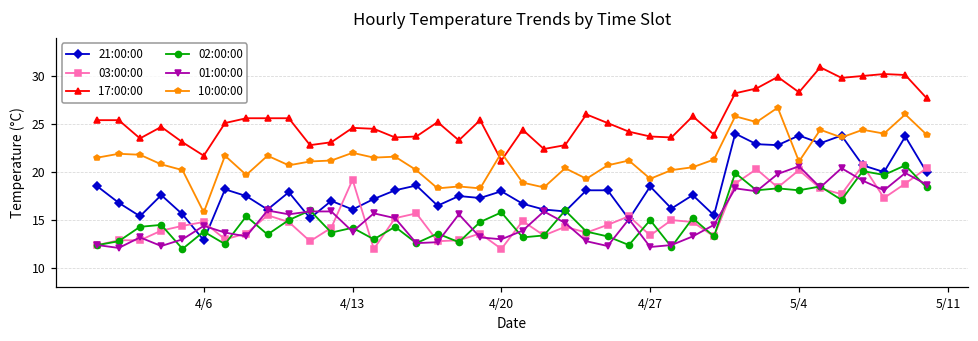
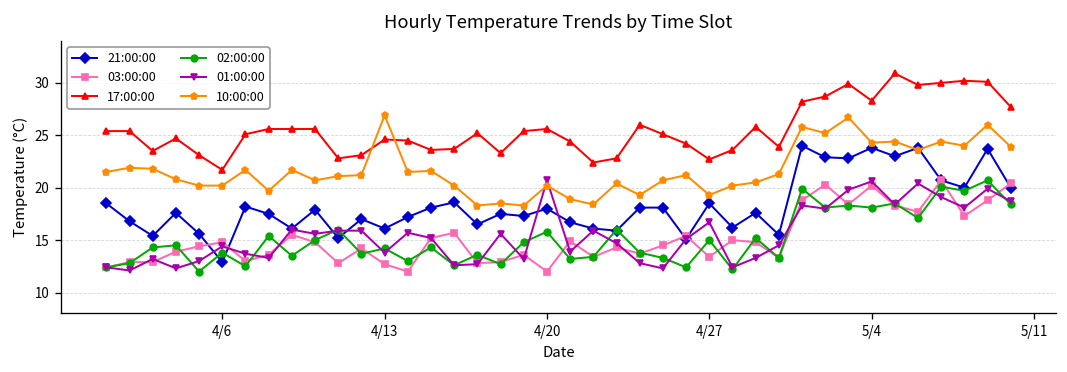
10:00:00, 4/6: 16 -> 20
03:00:00, 4/13: 19 -> 13
10:00:00, 4/13: 22 -> 27
17:00:00, 4/20: 21 -> 26
01:00:00, 4/20: 13 -> 21
10:00:00, 4/20: 22 -> 20
17:00:00, 4/27: 24 -> 23
01:00:00, 4/27: 12 -> 17
10:00:00, 5/4: 21 -> 24
